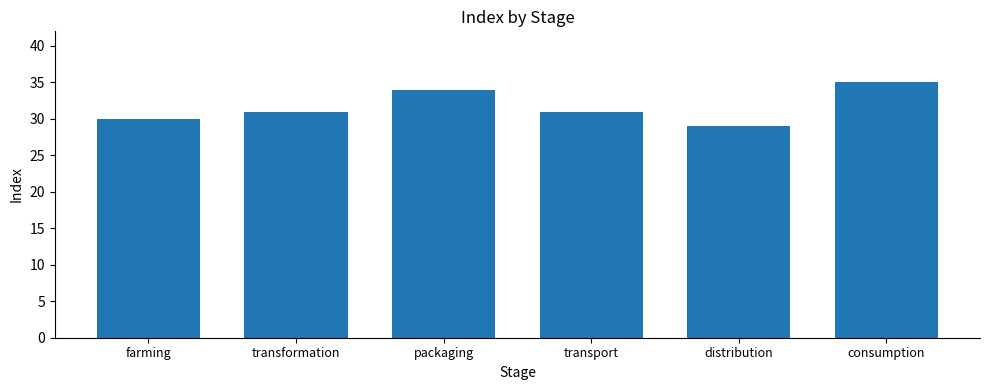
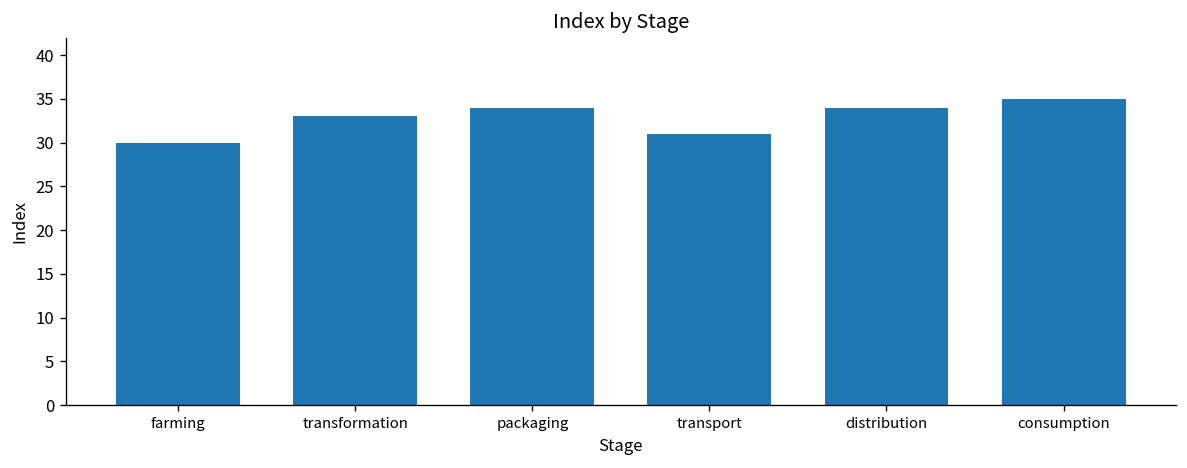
transformation: 31 -> 33
distribution: 29 -> 34
